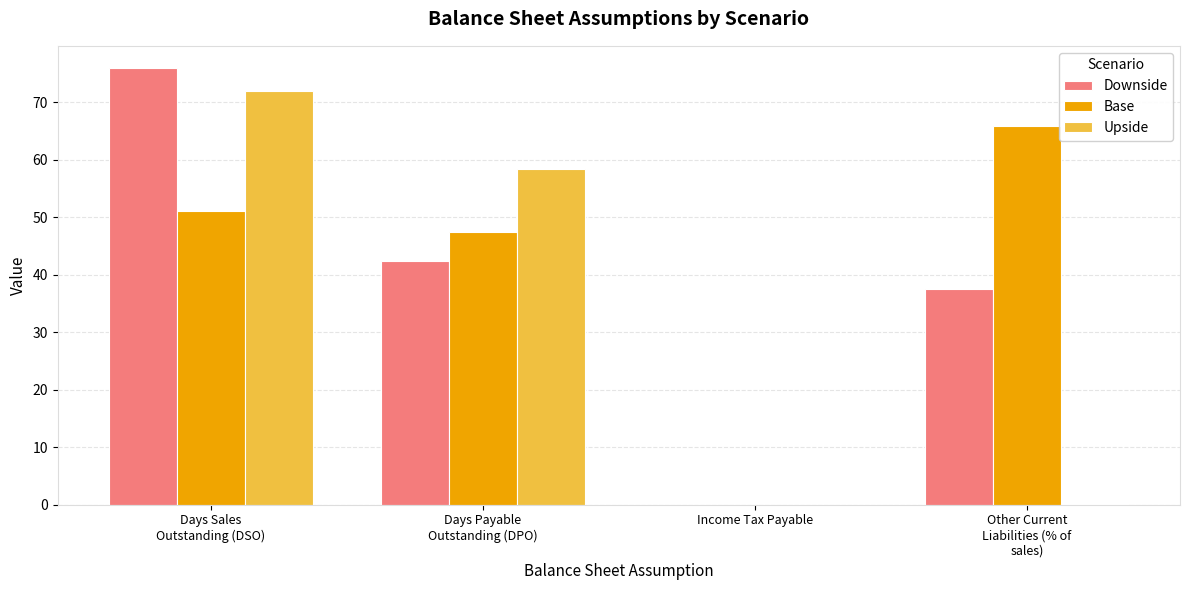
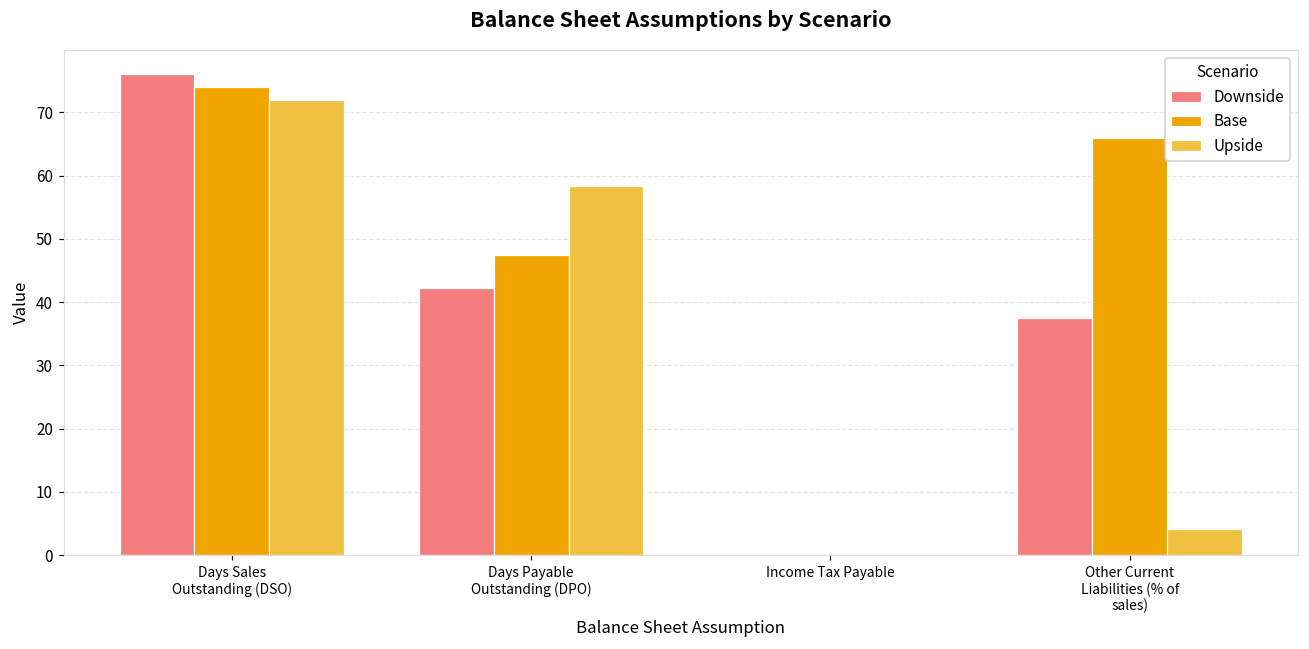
Base, Days Sales Outstanding (DSO): 51 -> 74
Upside, Other Current Liabilities (% of sales): 0 -> 4
